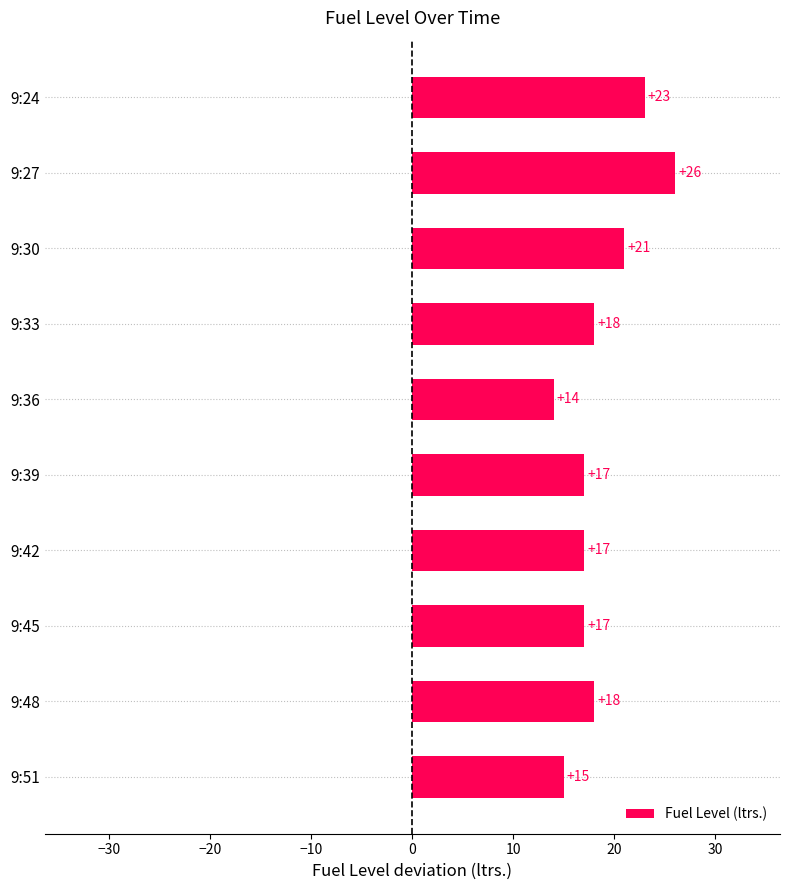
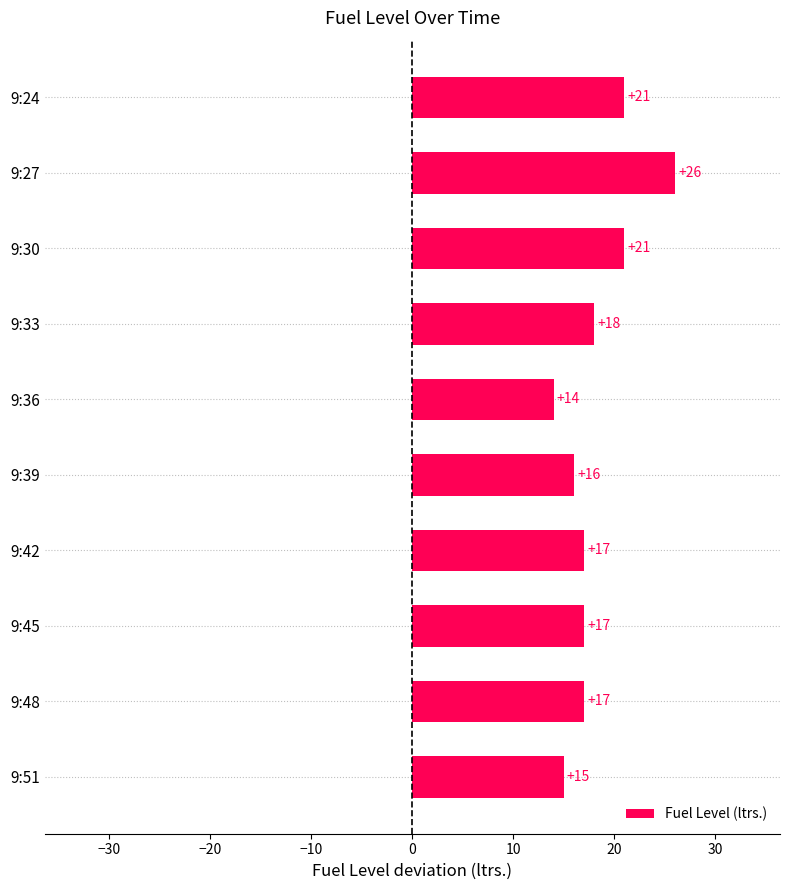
9:24: +23 -> +21
9:39: +17 -> +16
9:48: +18 -> +17
